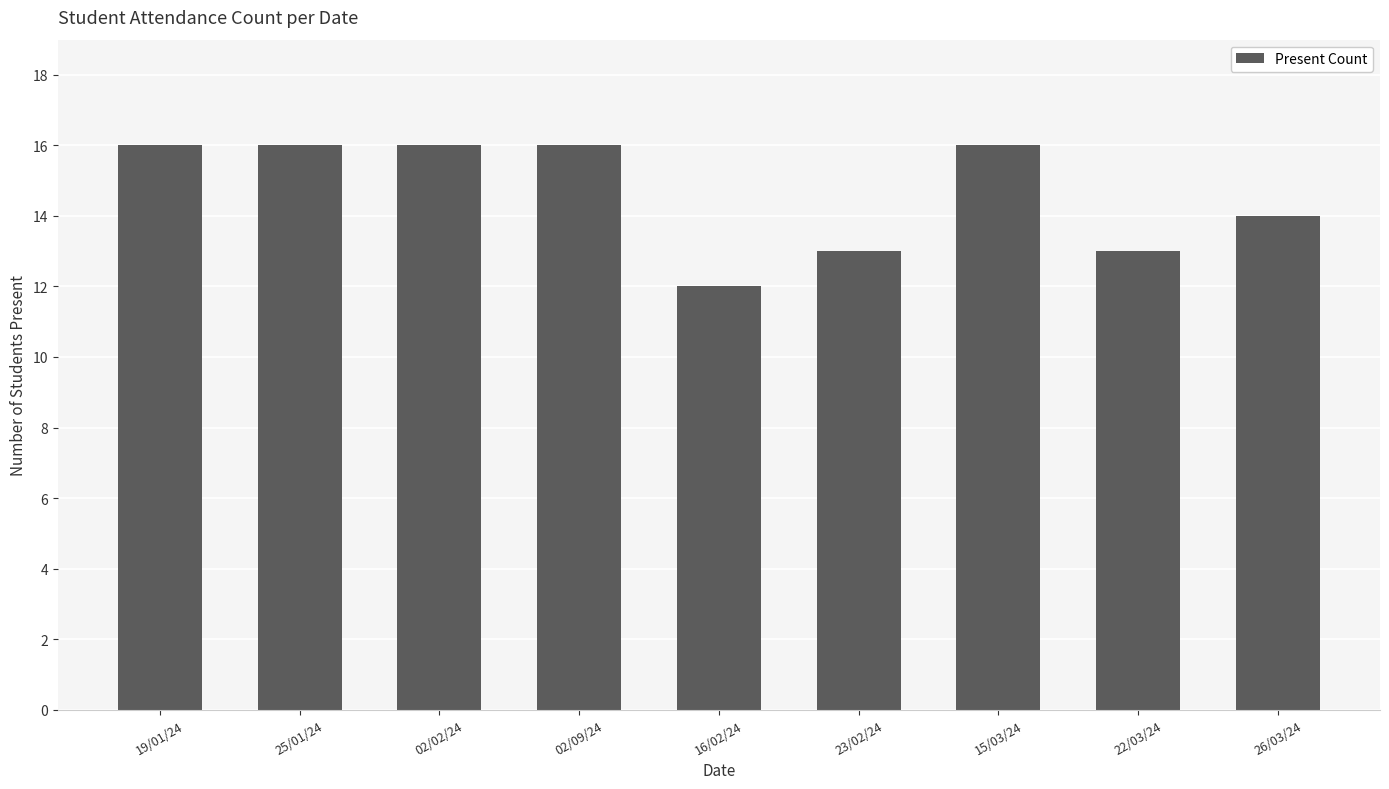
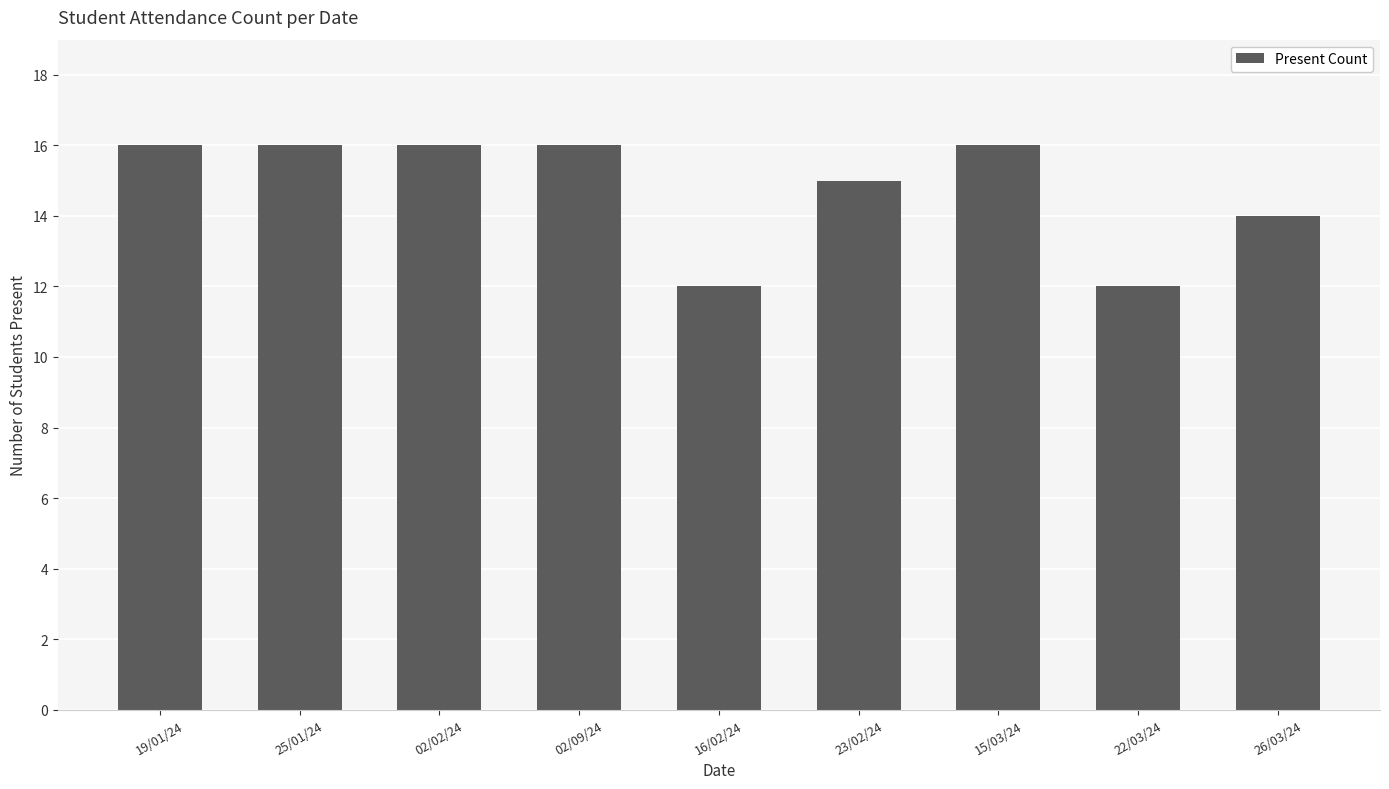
23/02/24: 13 -> 15
22/03/24: 13 -> 12
